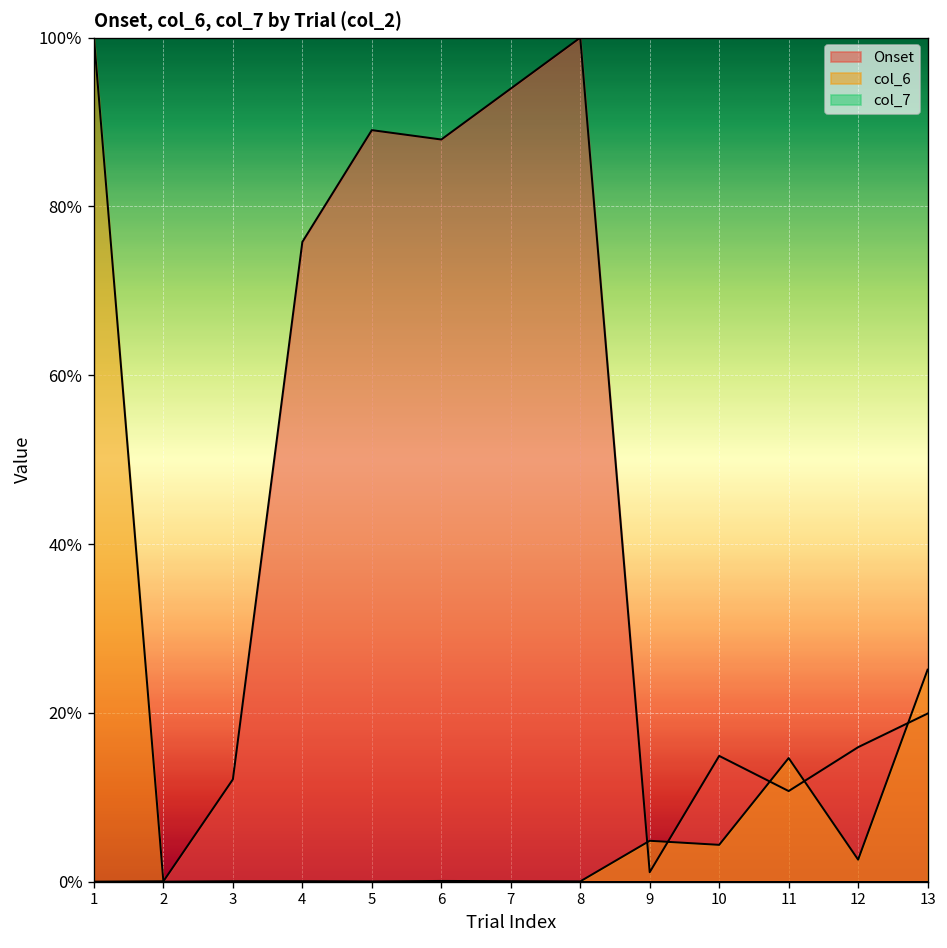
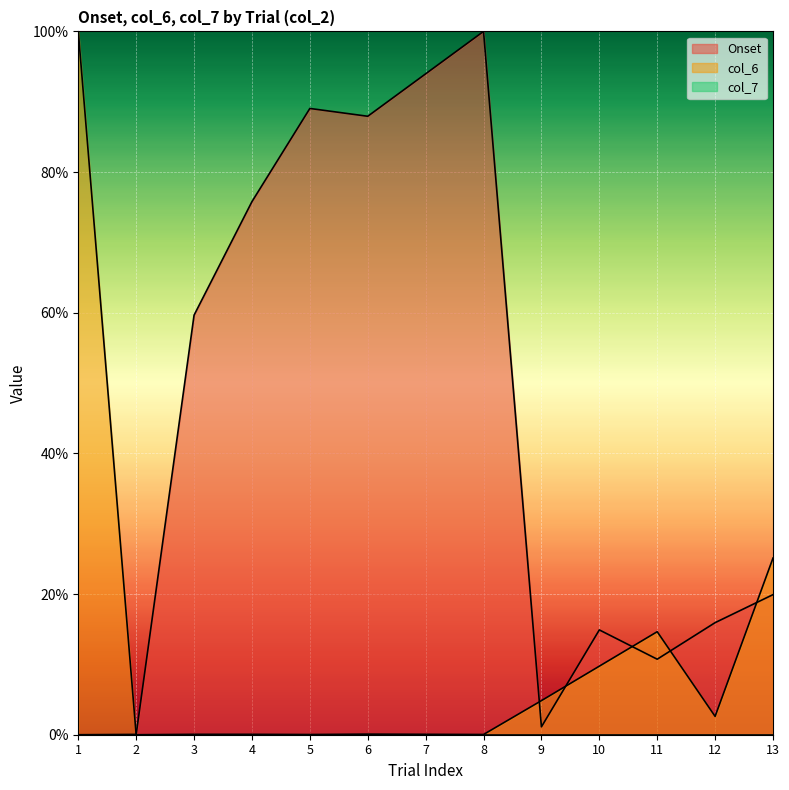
Onset, 3: 12% -> 60%
col_6, 10: 4% -> 10%
